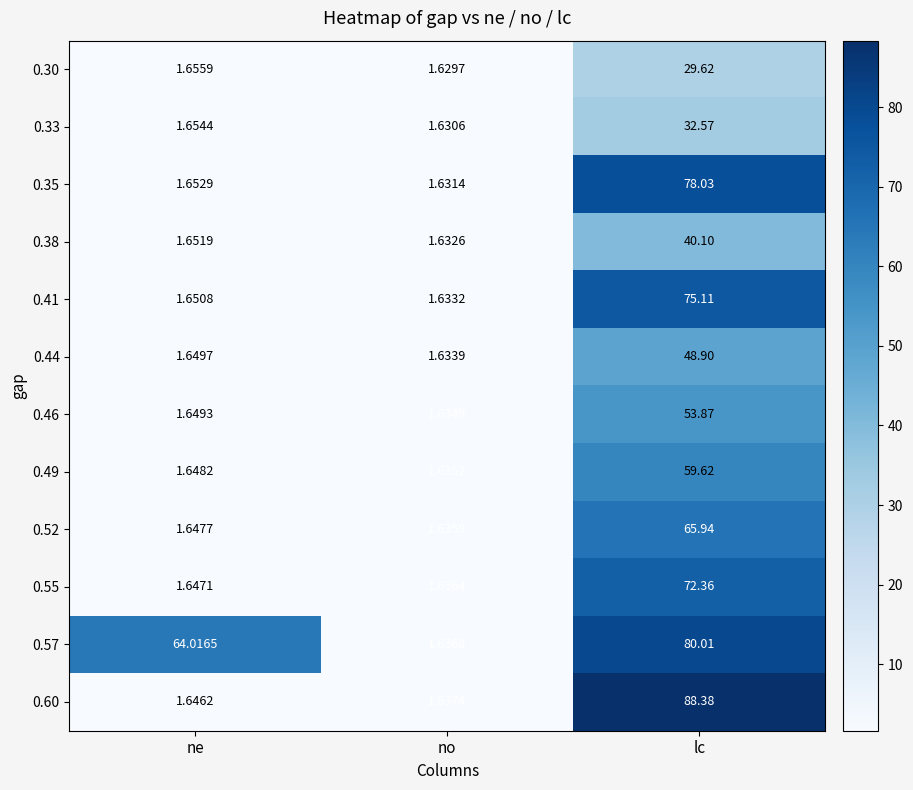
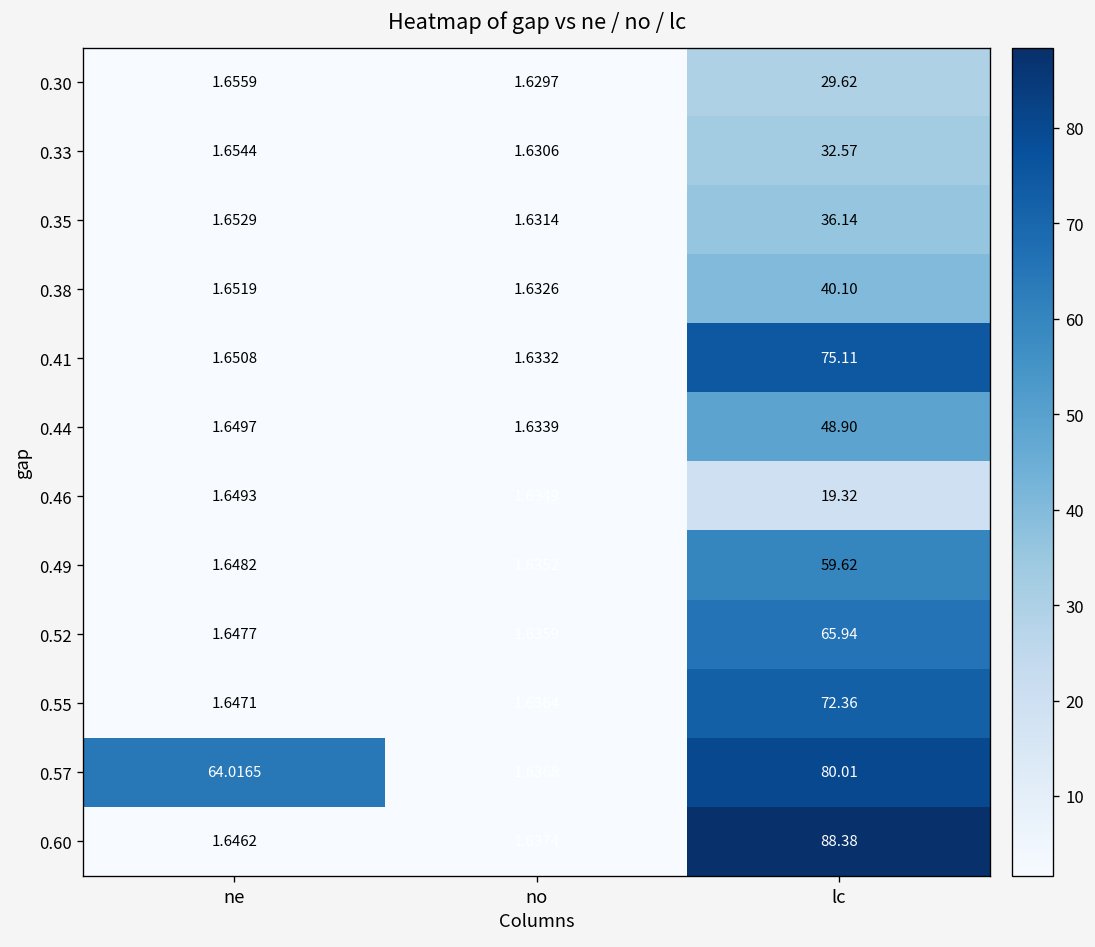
0.35, lc: 78.03 -> 36.14
0.46, lc: 53.87 -> 19.32
